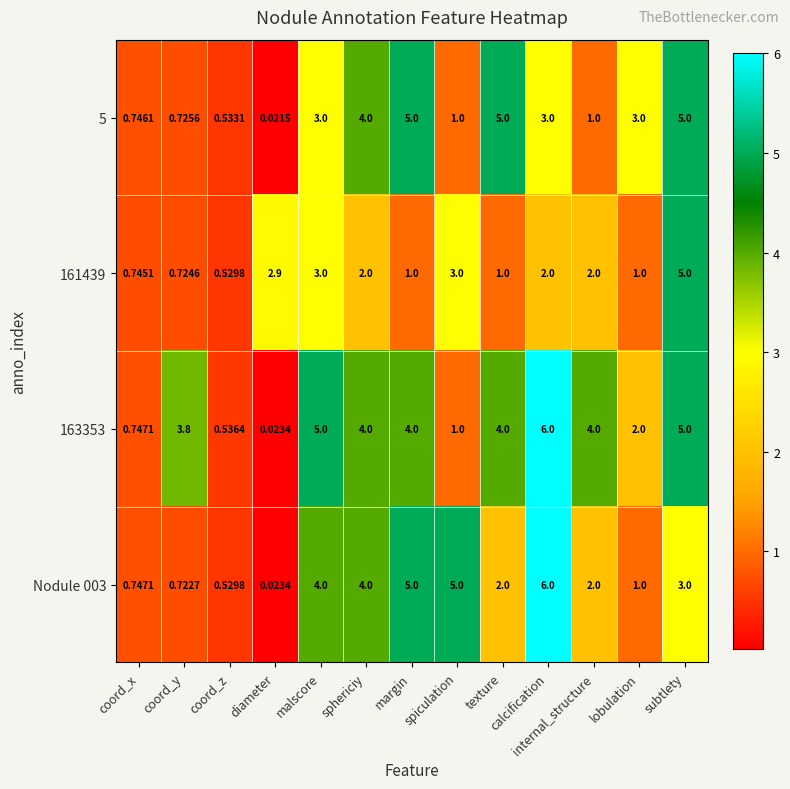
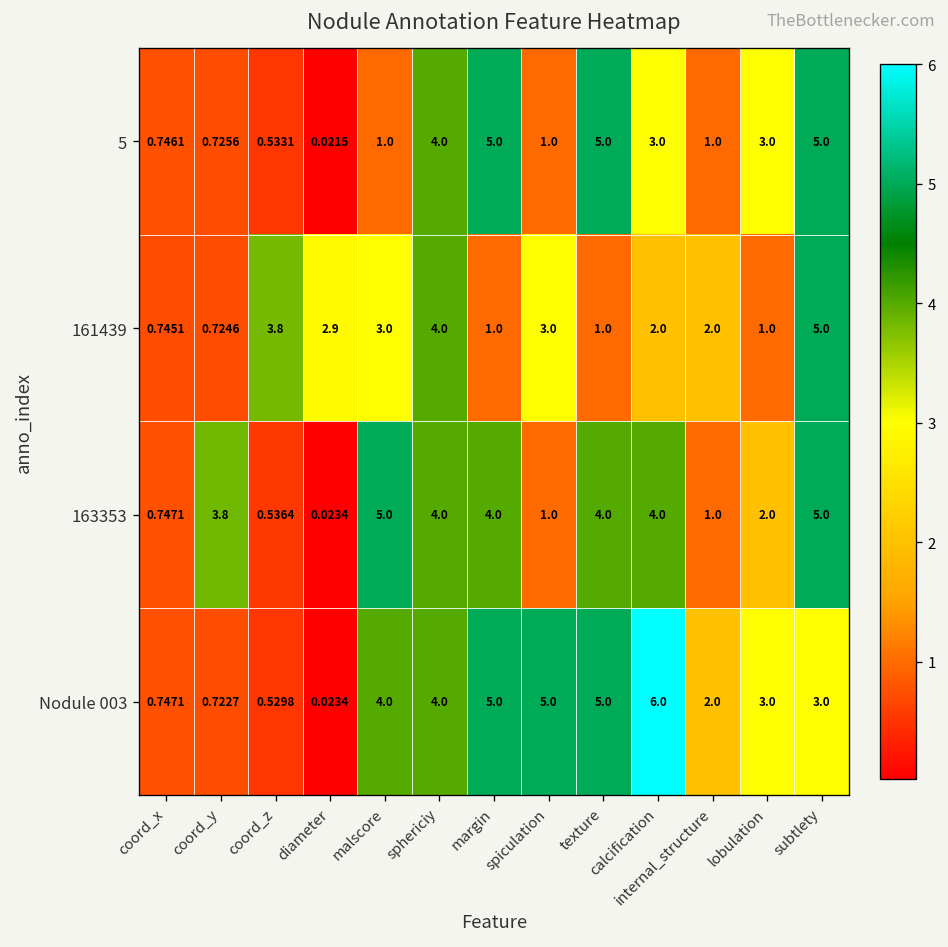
5, malscore: 3.0 -> 1.0
161439, coord_z: 0.5298 -> 3.8
161439, sphericiy: 2.0 -> 4.0
163353, calcification: 6.0 -> 4.0
163353, internal_structure: 4.0 -> 1.0
Nodule 003, texture: 2.0 -> 5.0
Nodule 003, lobulation: 1.0 -> 3.0
